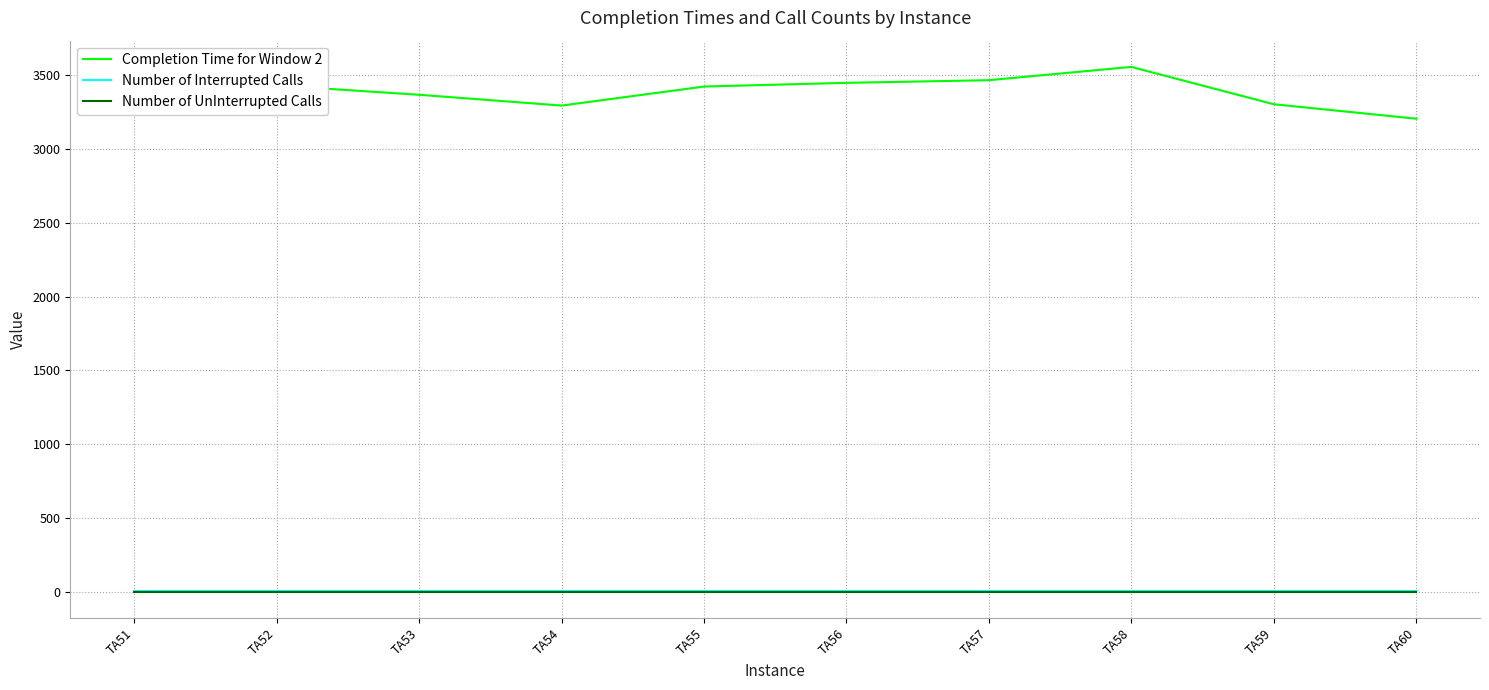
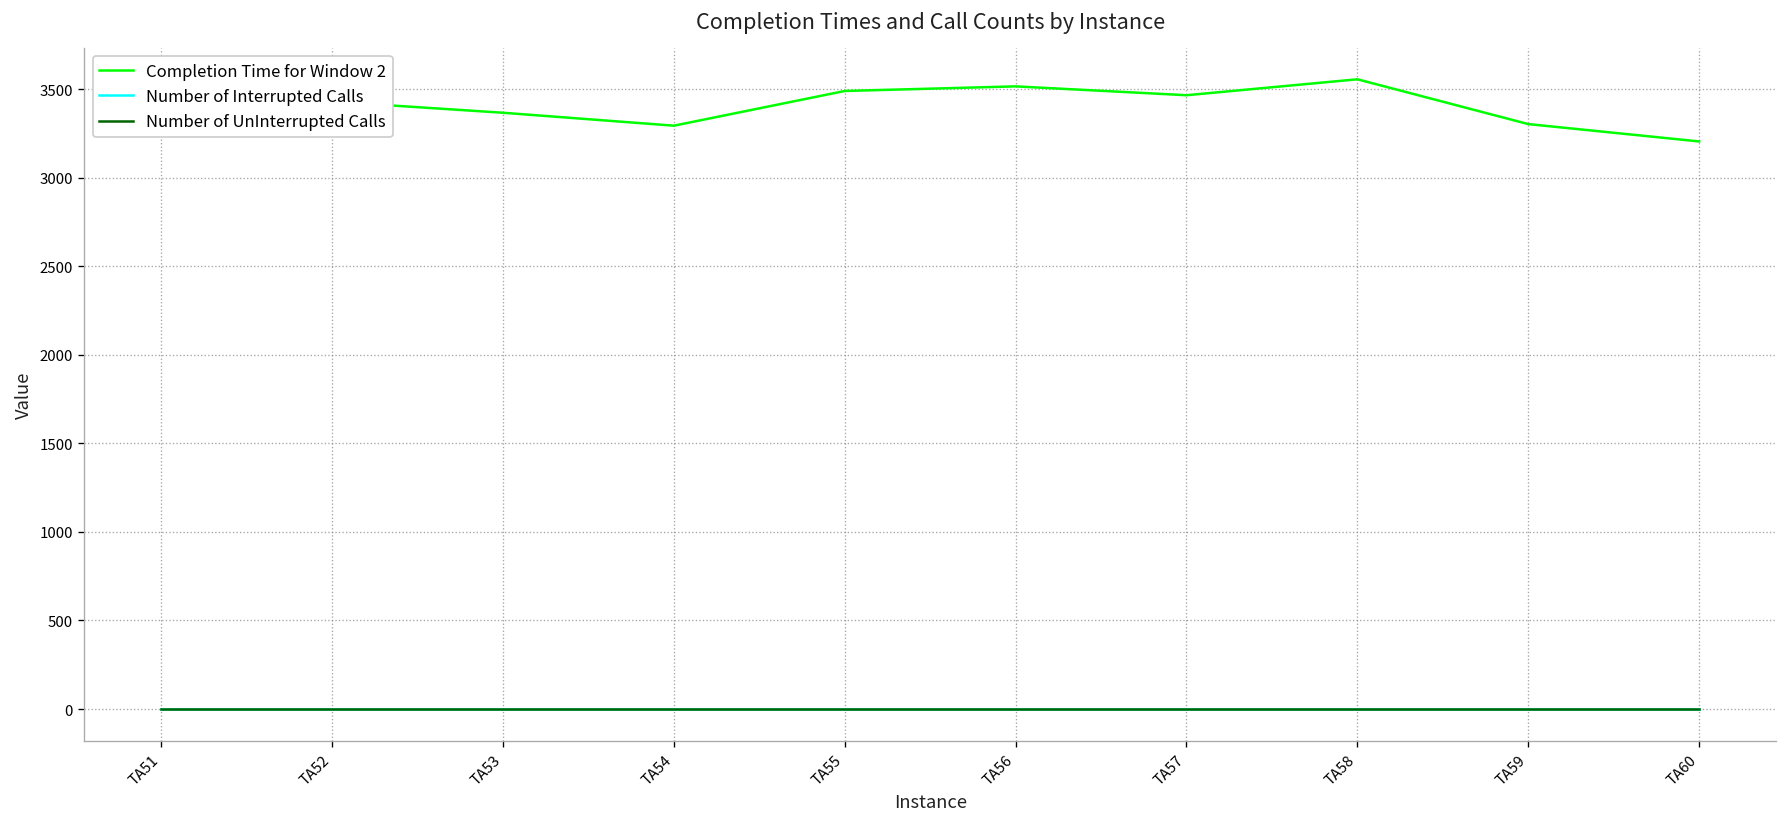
Completion Time for Window 2, TA55: 3420 -> 3490
Completion Time for Window 2, TA56: 3450 -> 3520
